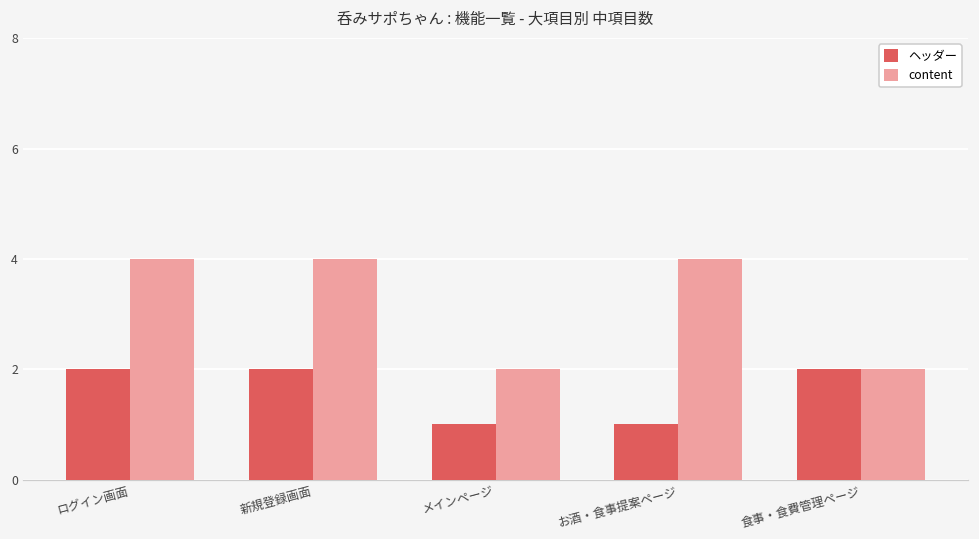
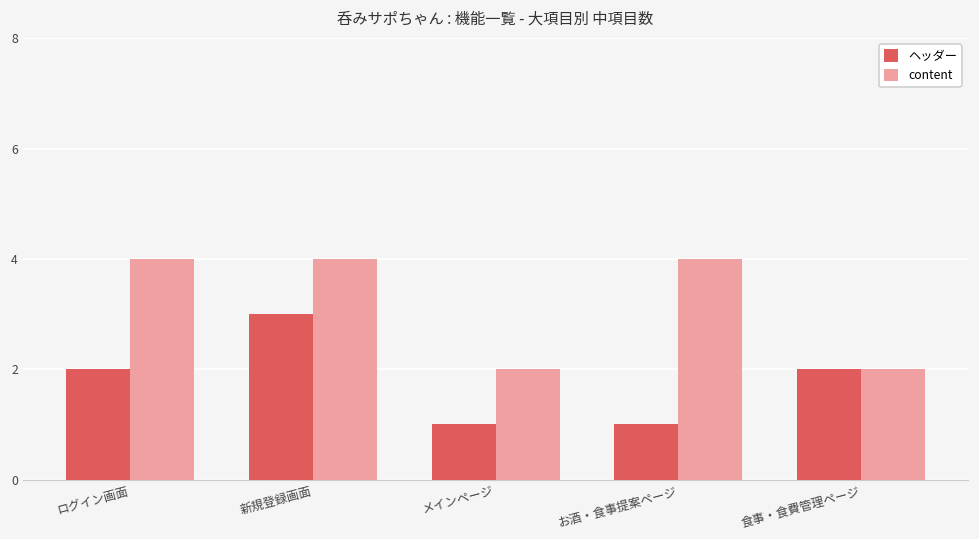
ヘッダー, 新規登録画面: 2 -> 3
